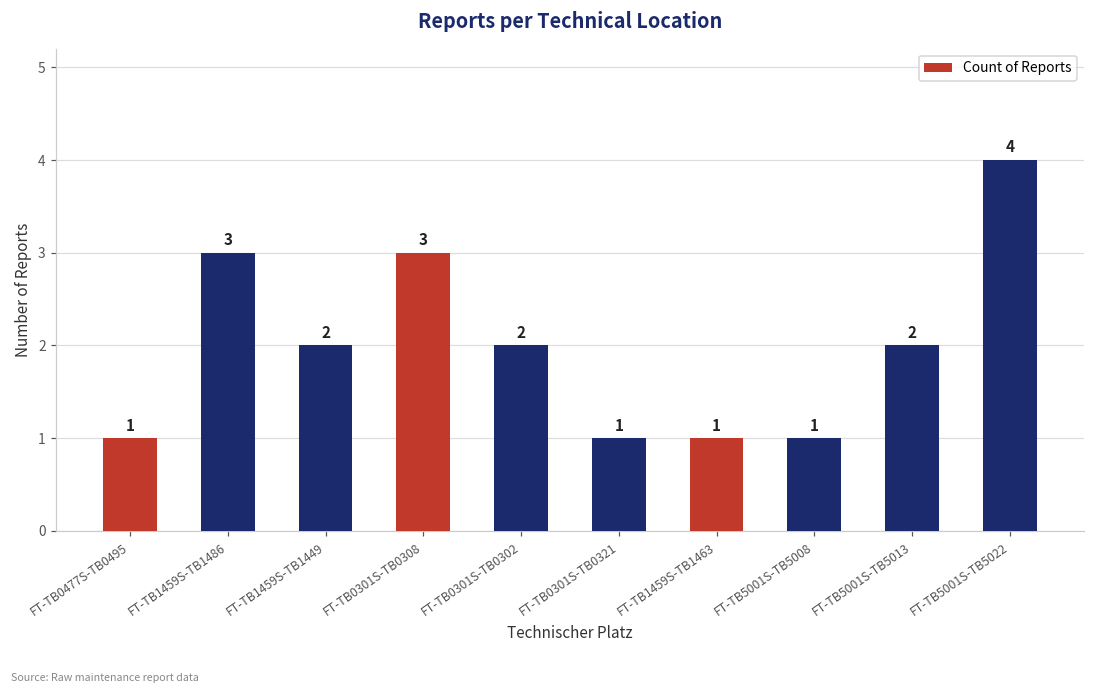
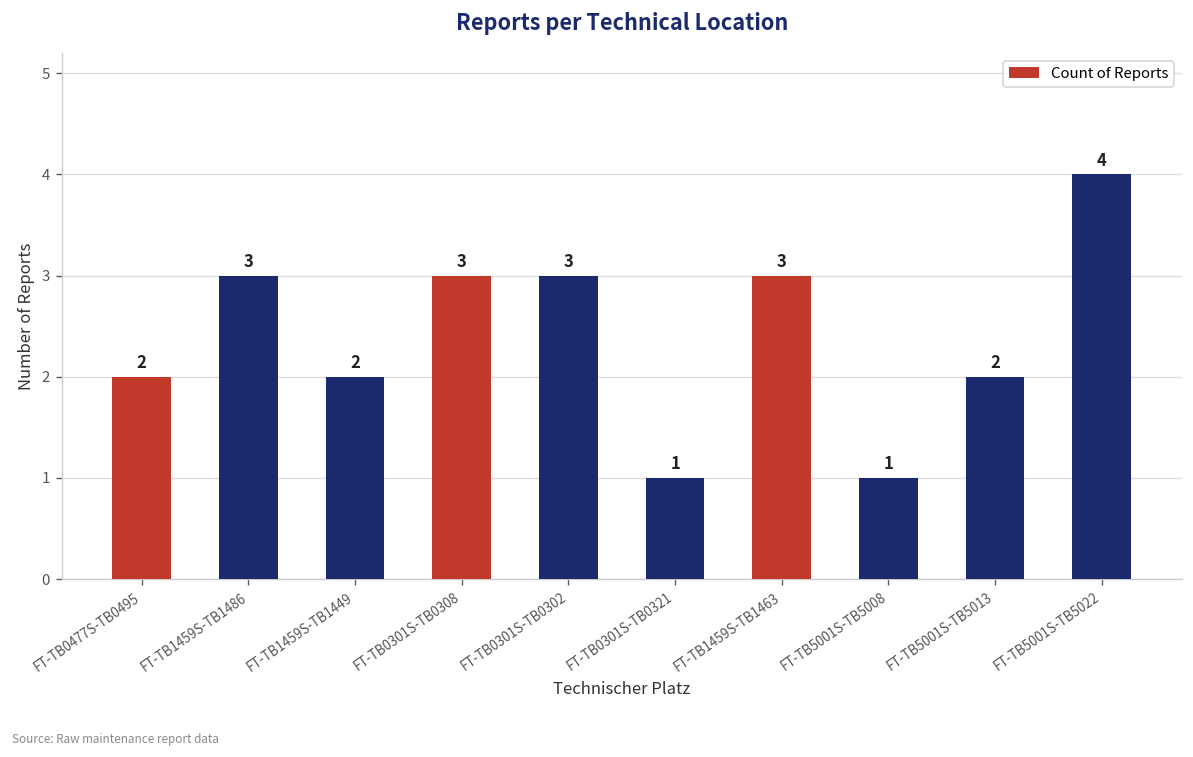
FT-TB0477S-TB0495: 1 -> 2
FT-TB0301S-TB0302: 2 -> 3
FT-TB1459S-TB1463: 1 -> 3
